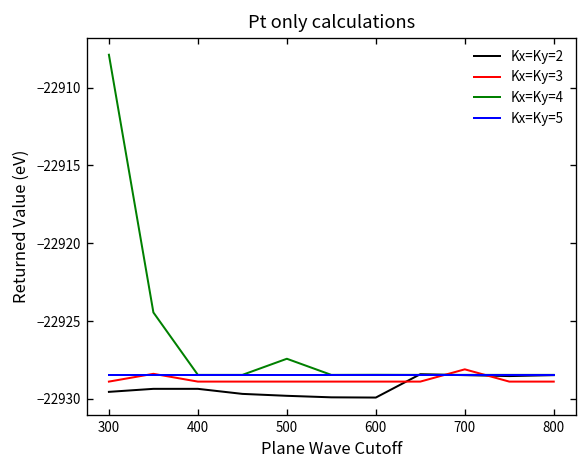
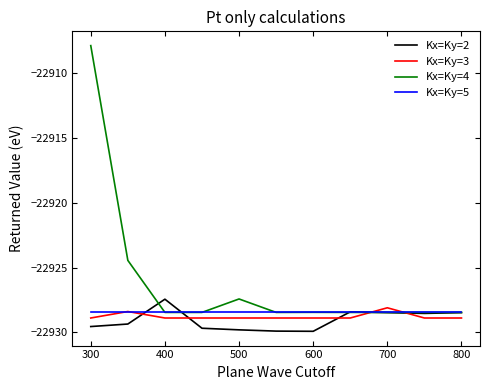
Kx=Ky=2, 400: -22929.3 -> -22927.4
